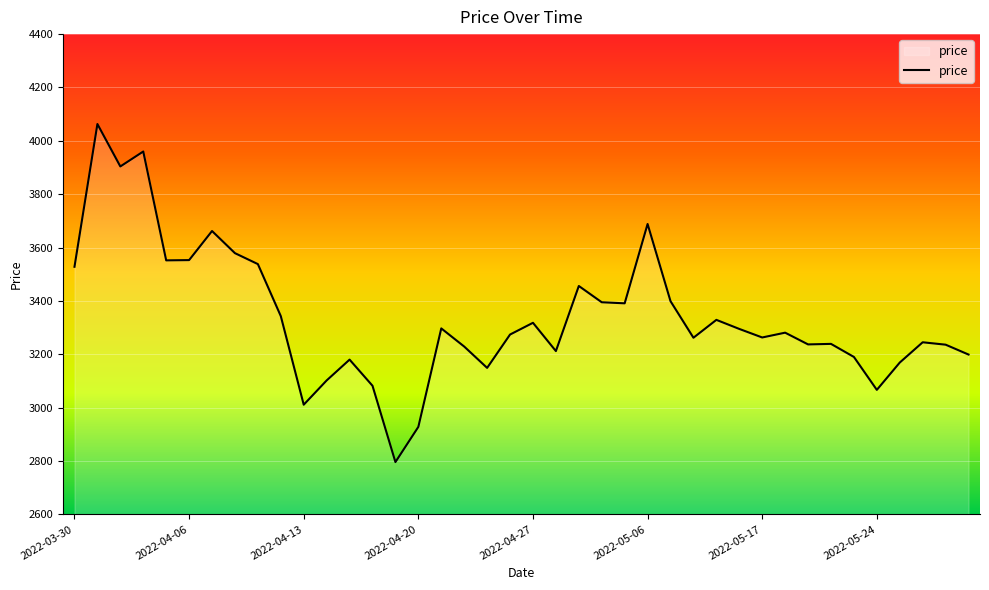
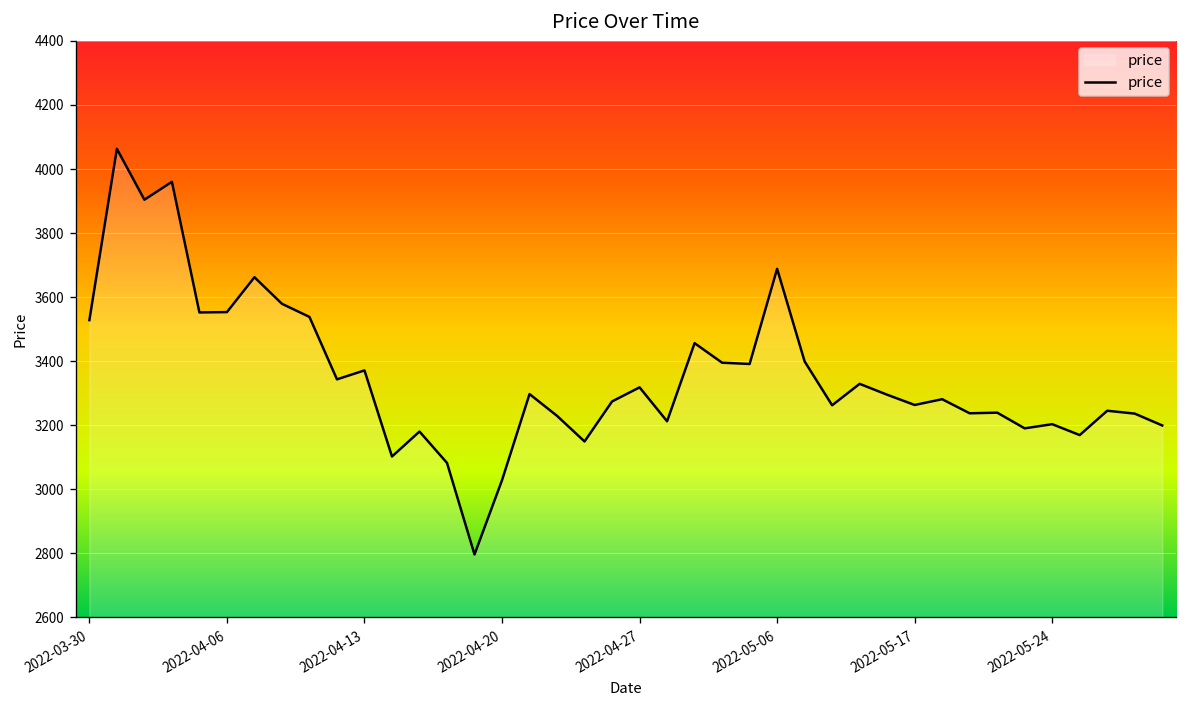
2022-04-13: 3010 -> 3370
2022-04-20: 2930 -> 3030
2022-05-24: 3070 -> 3200
